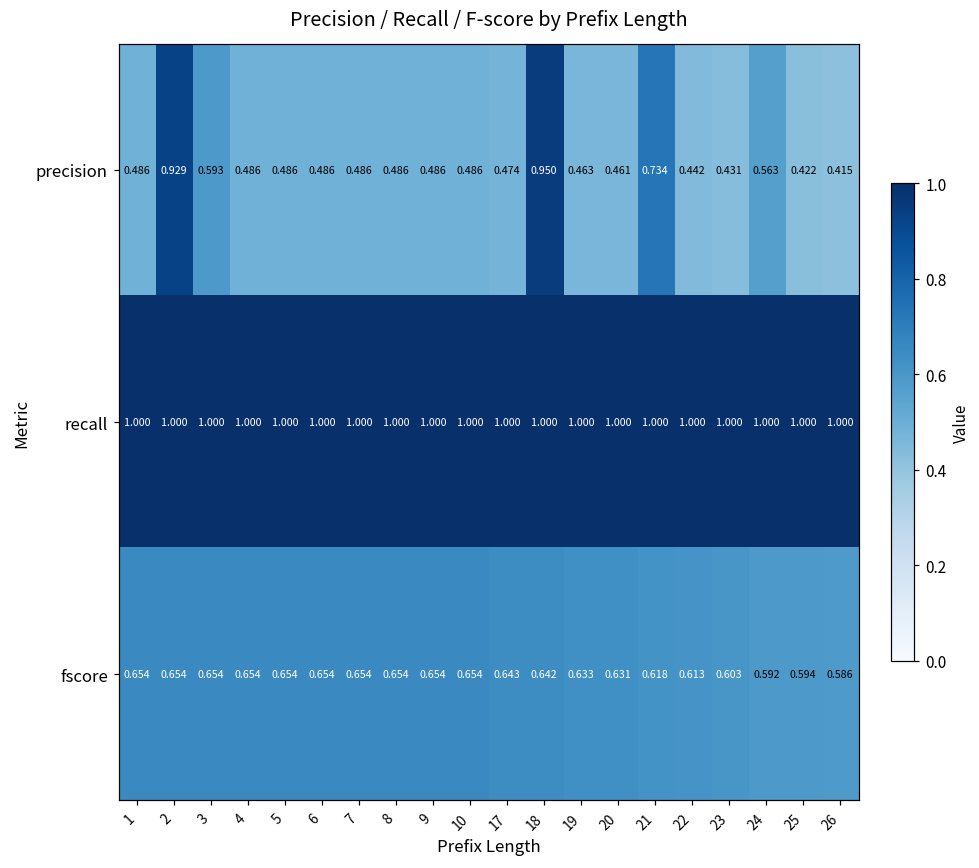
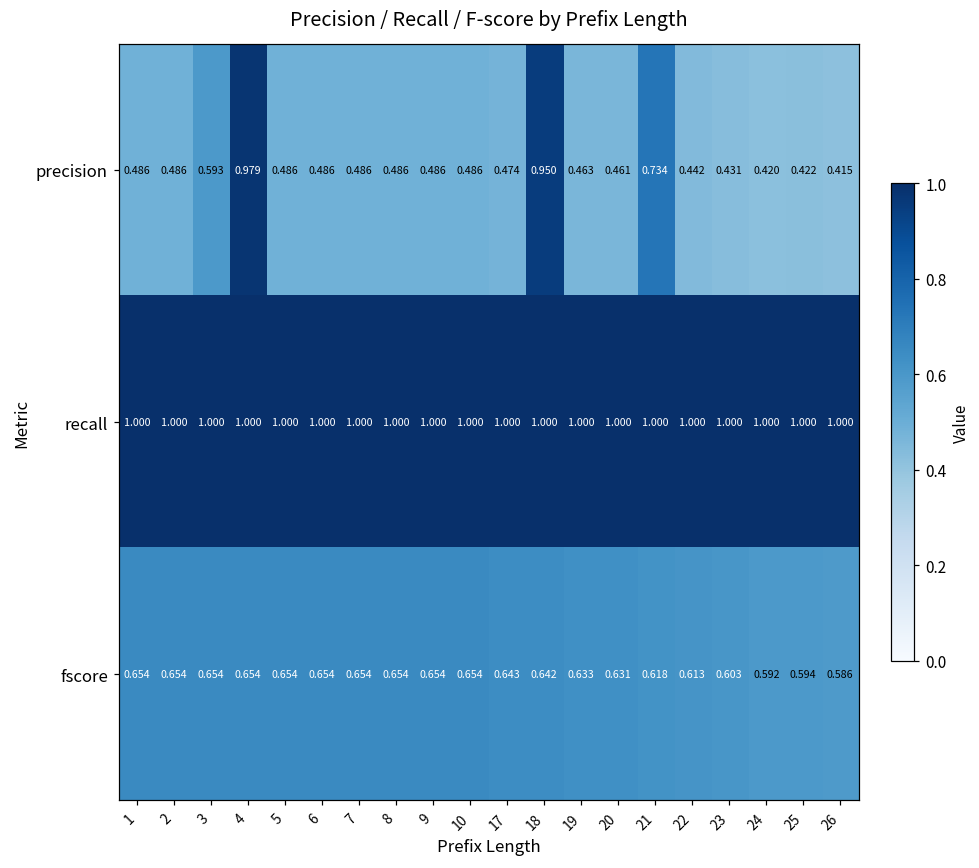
precision, 2: 0.929 -> 0.486
precision, 4: 0.486 -> 0.979
precision, 24: 0.563 -> 0.420
